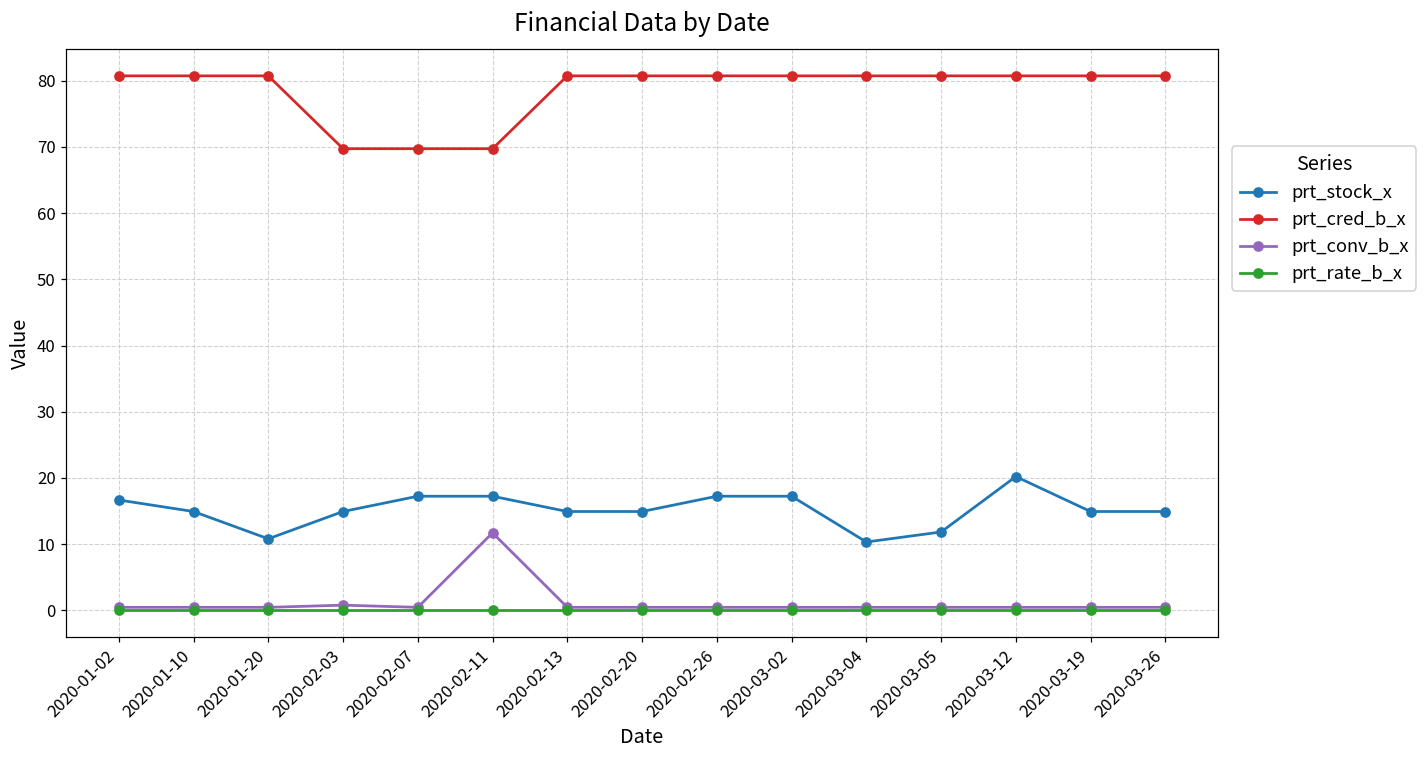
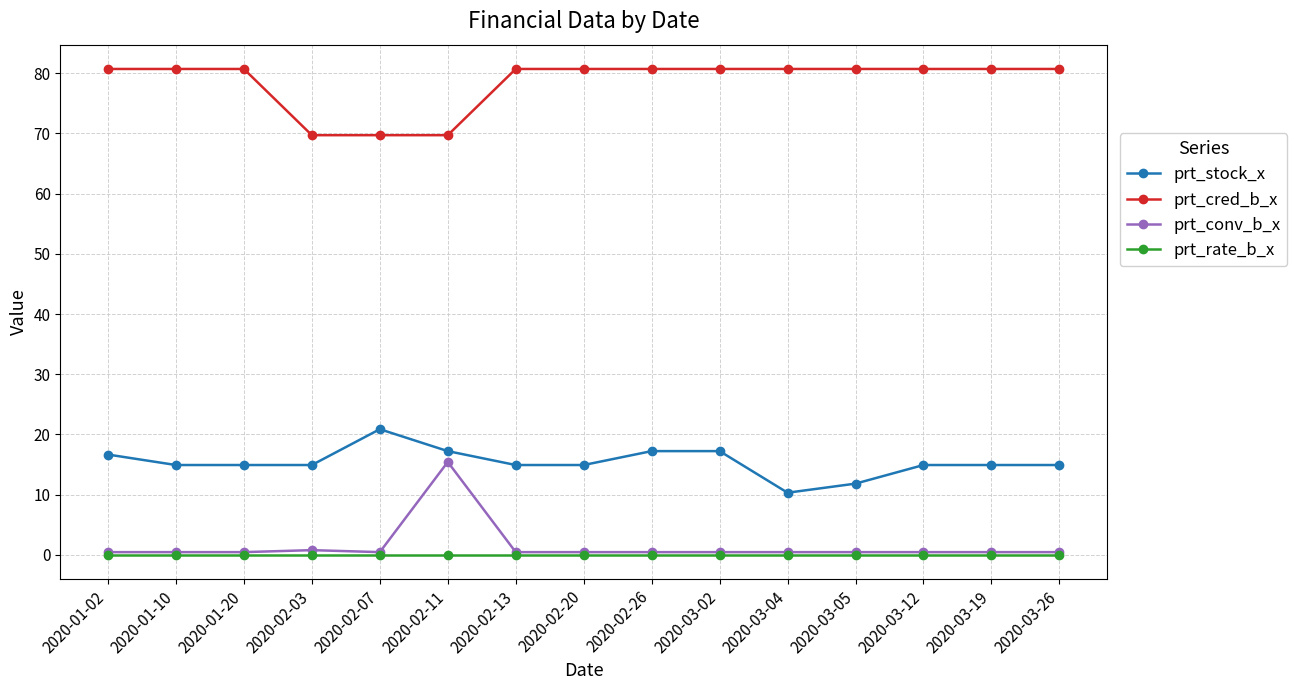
prt_stock_x, 2020-01-20: 11 -> 15
prt_stock_x, 2020-02-07: 17 -> 21
prt_conv_b_x, 2020-02-11: 12 -> 15
prt_stock_x, 2020-03-12: 20 -> 15
